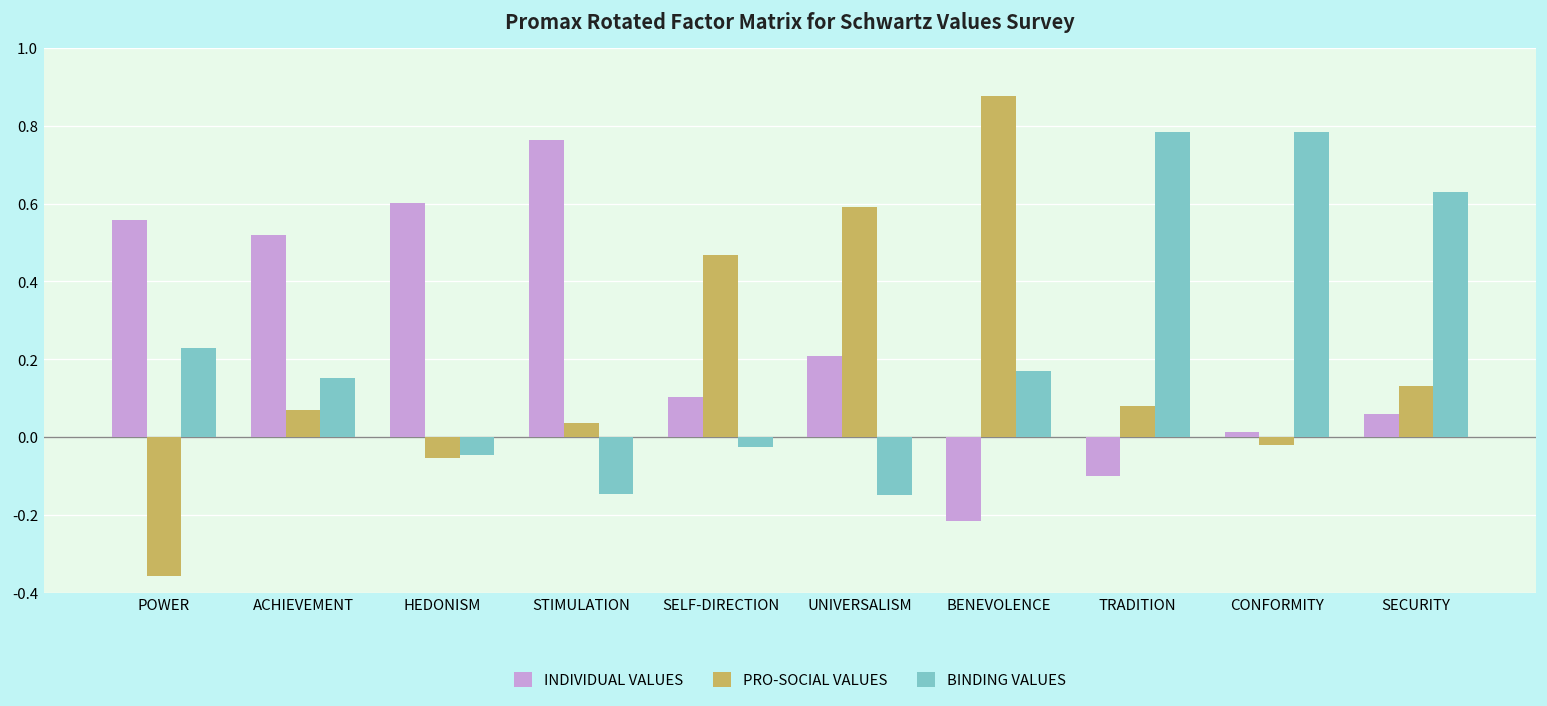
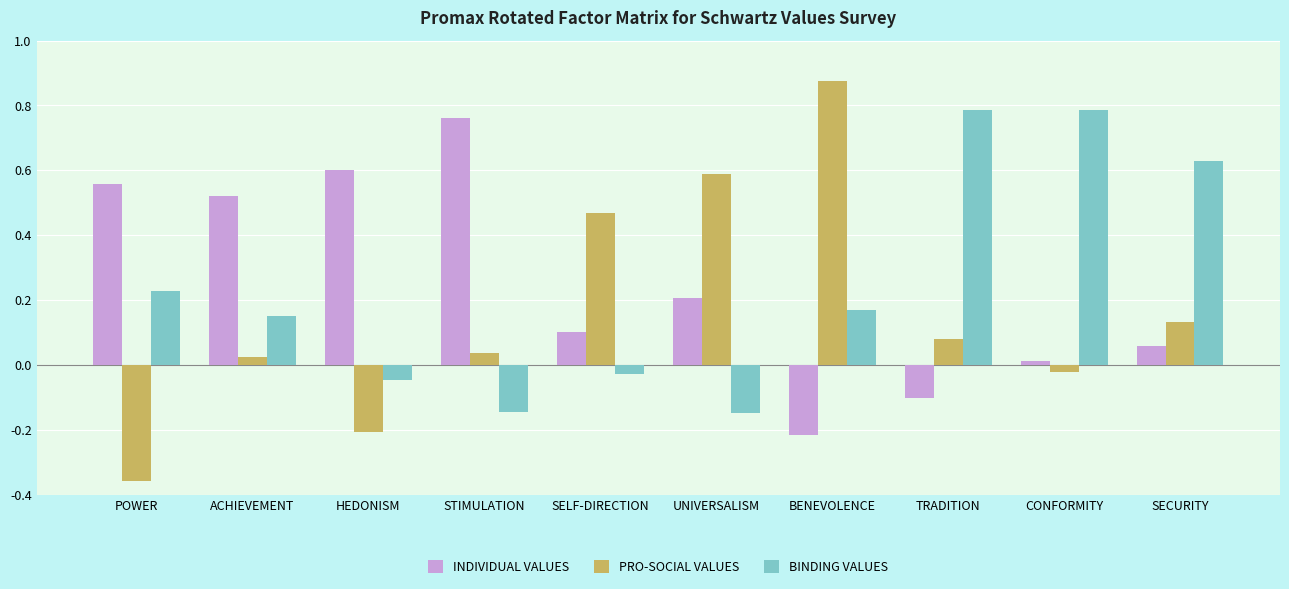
PRO-SOCIAL VALUES, ACHIEVEMENT: 0.07 -> 0.02
PRO-SOCIAL VALUES, HEDONISM: -0.05 -> -0.21
